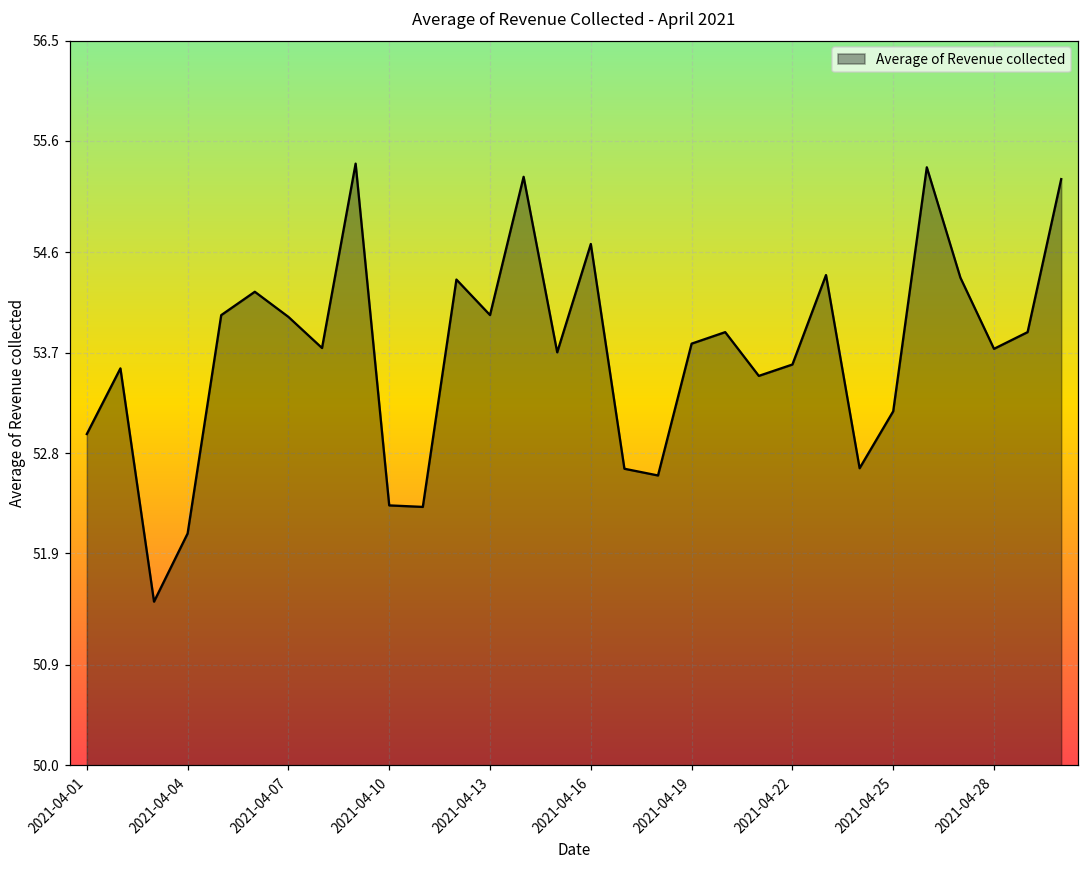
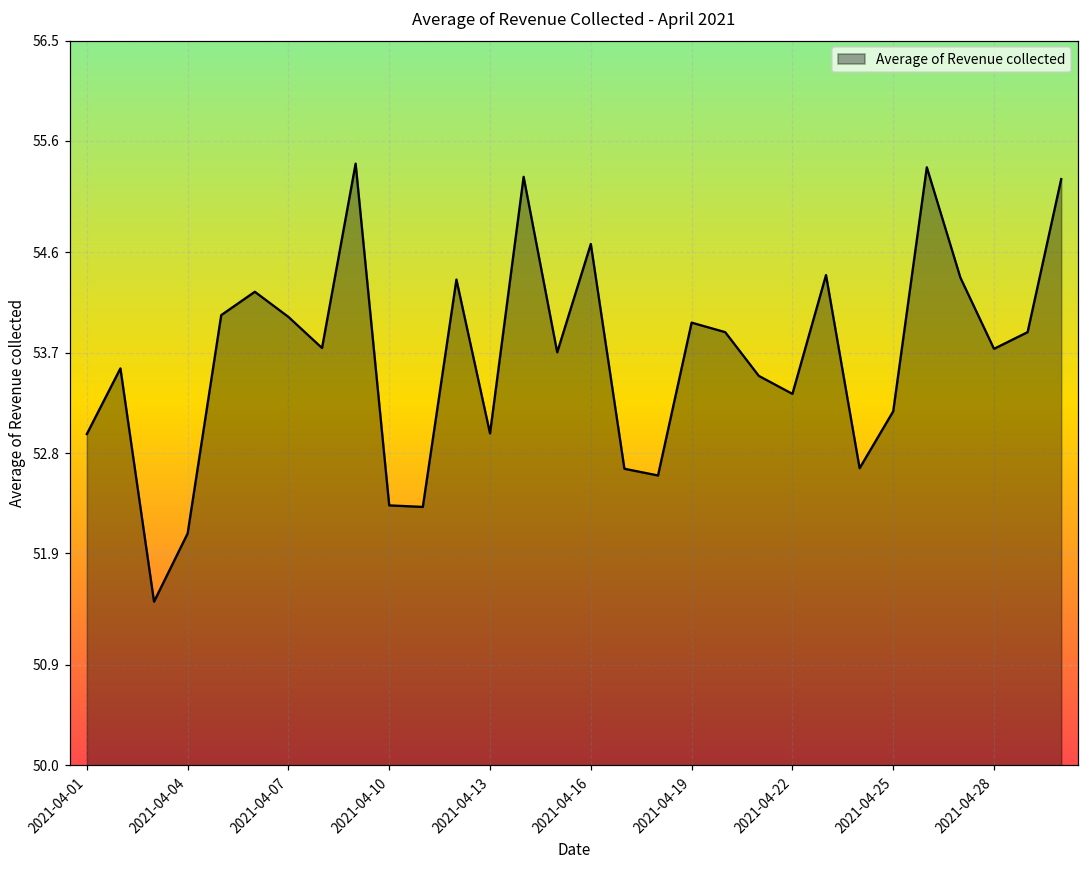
2021-04-13: 54.04 -> 52.98
2021-04-19: 53.78 -> 53.97
2021-04-22: 53.59 -> 53.33
